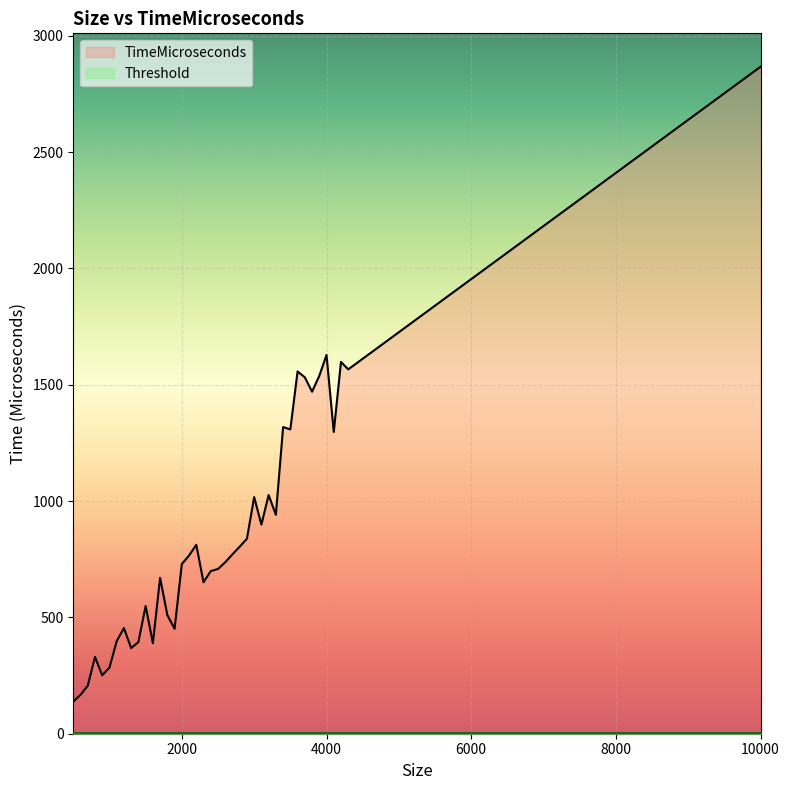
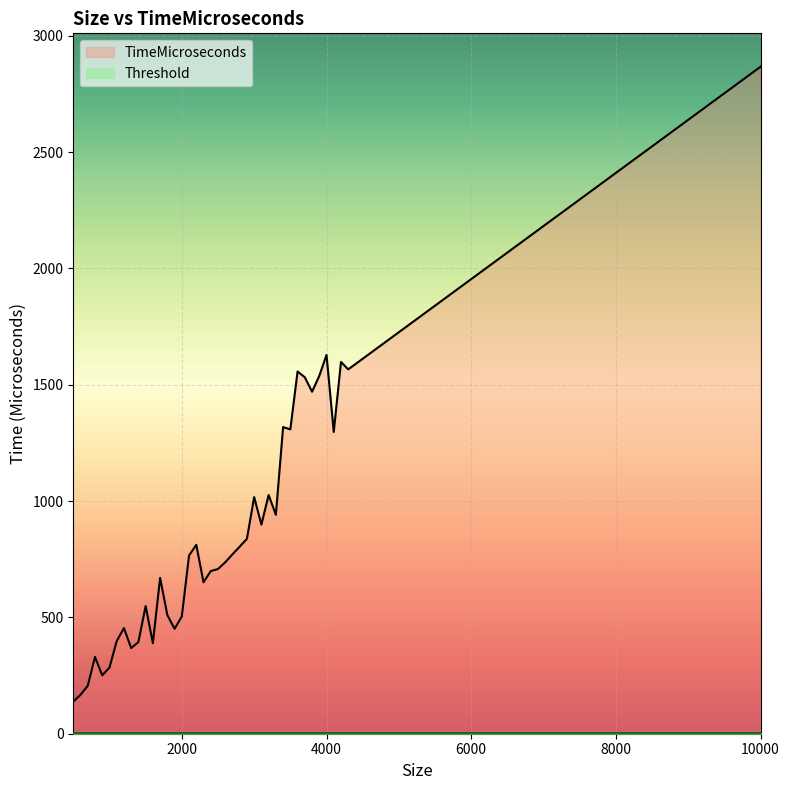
TimeMicroseconds, 2000: 730 -> 500
